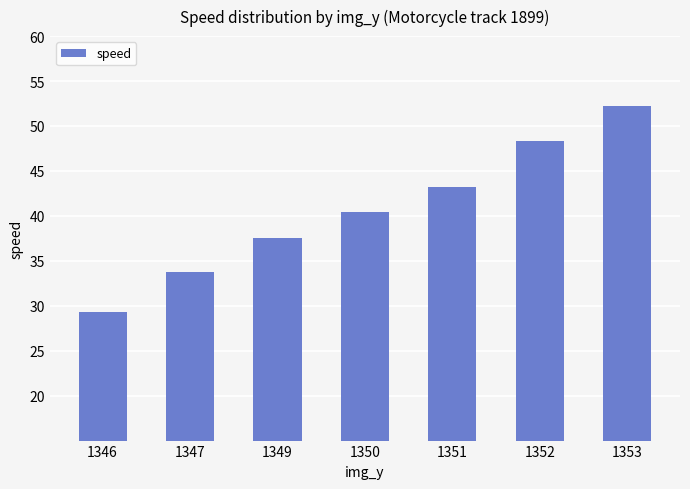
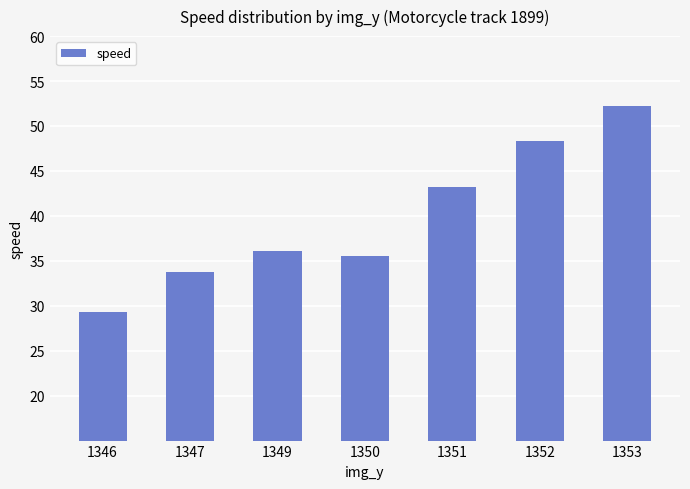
1349: 38 -> 36
1350: 40 -> 36
